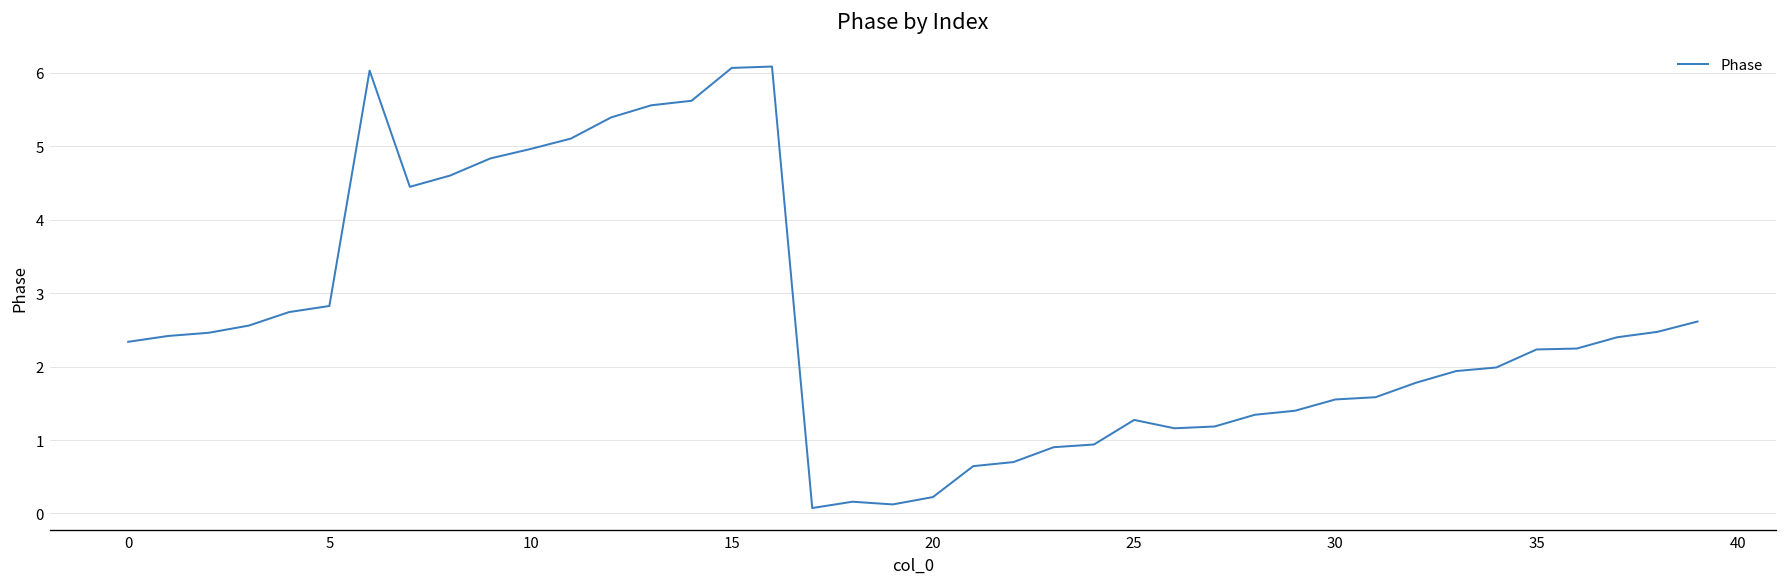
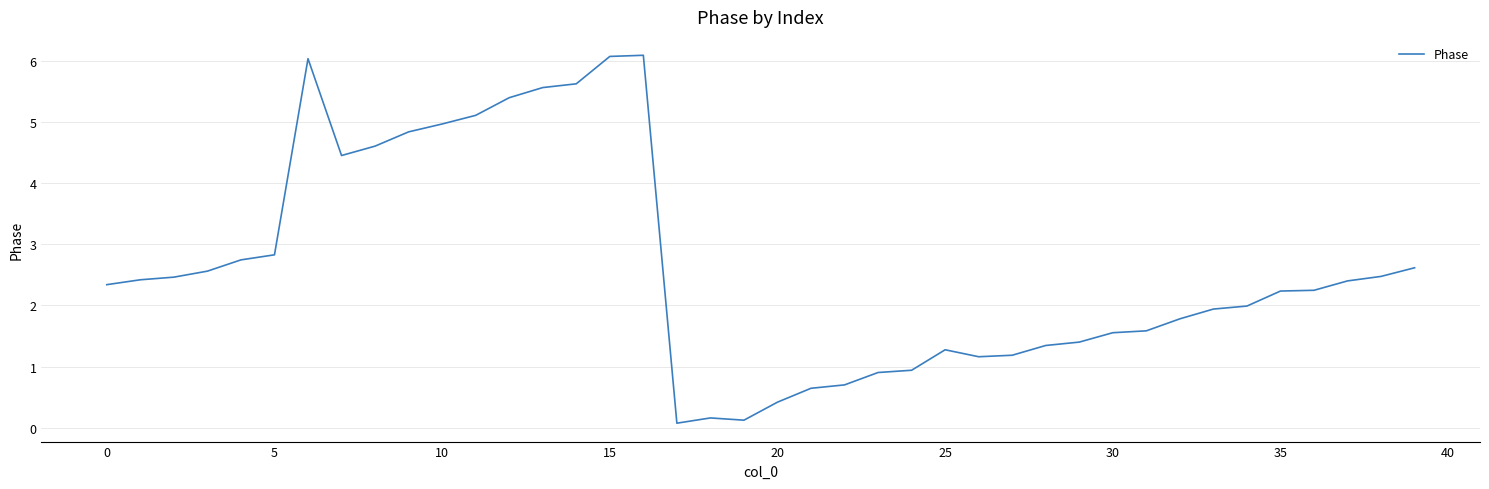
20: 0.2 -> 0.4
